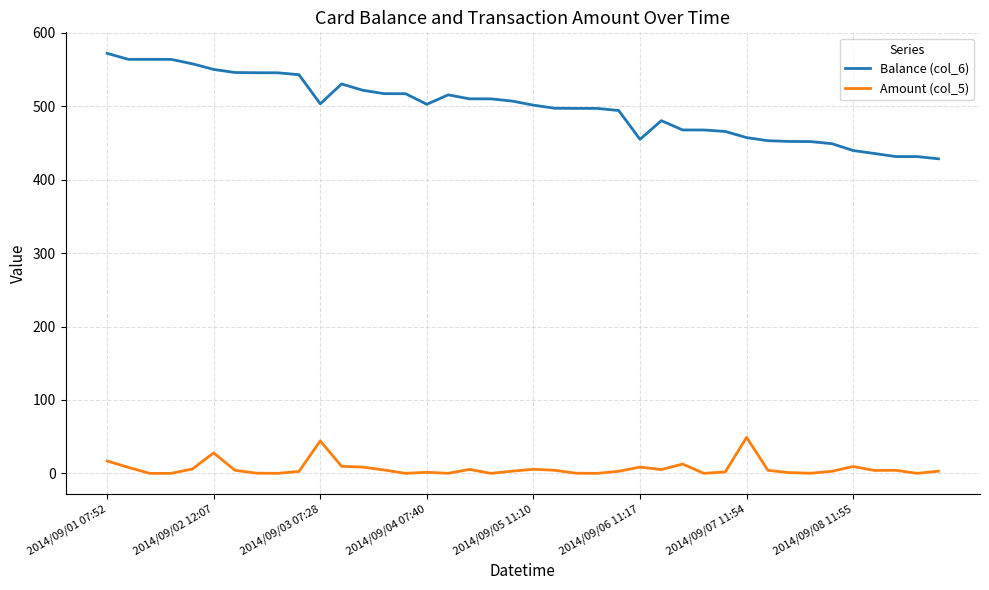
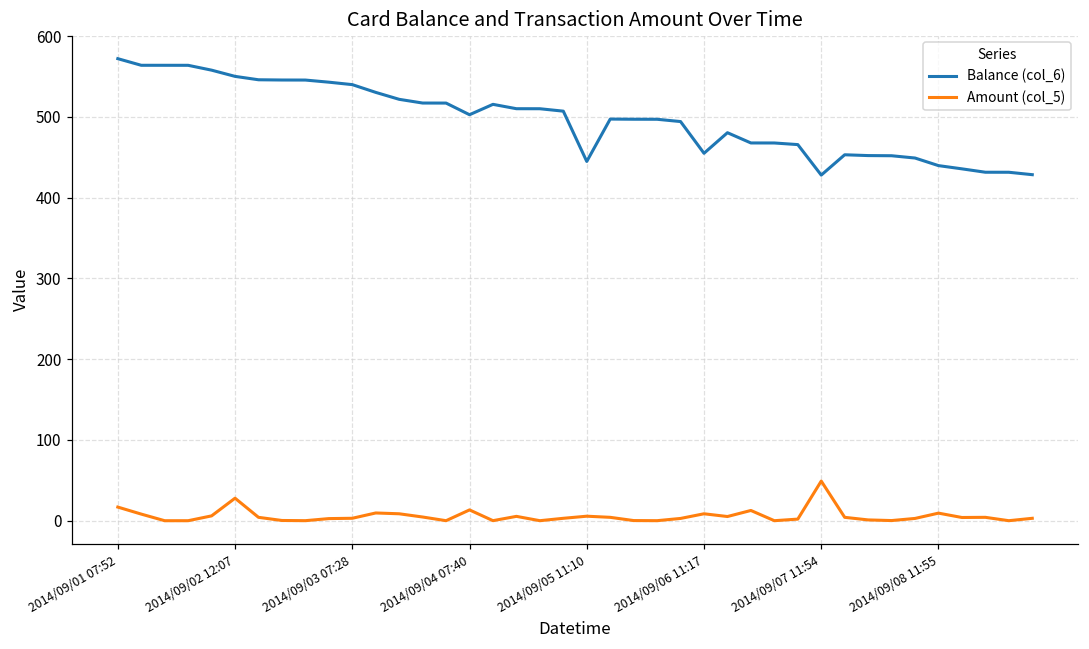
Balance (col_6), 2014/09/03 07:28: 500 -> 540
Amount (col_5), 2014/09/03 07:28: 40 -> 0
Amount (col_5), 2014/09/04 07:40: 0 -> 10
Balance (col_6), 2014/09/05 11:10: 500 -> 440
Balance (col_6), 2014/09/07 11:54: 460 -> 430
